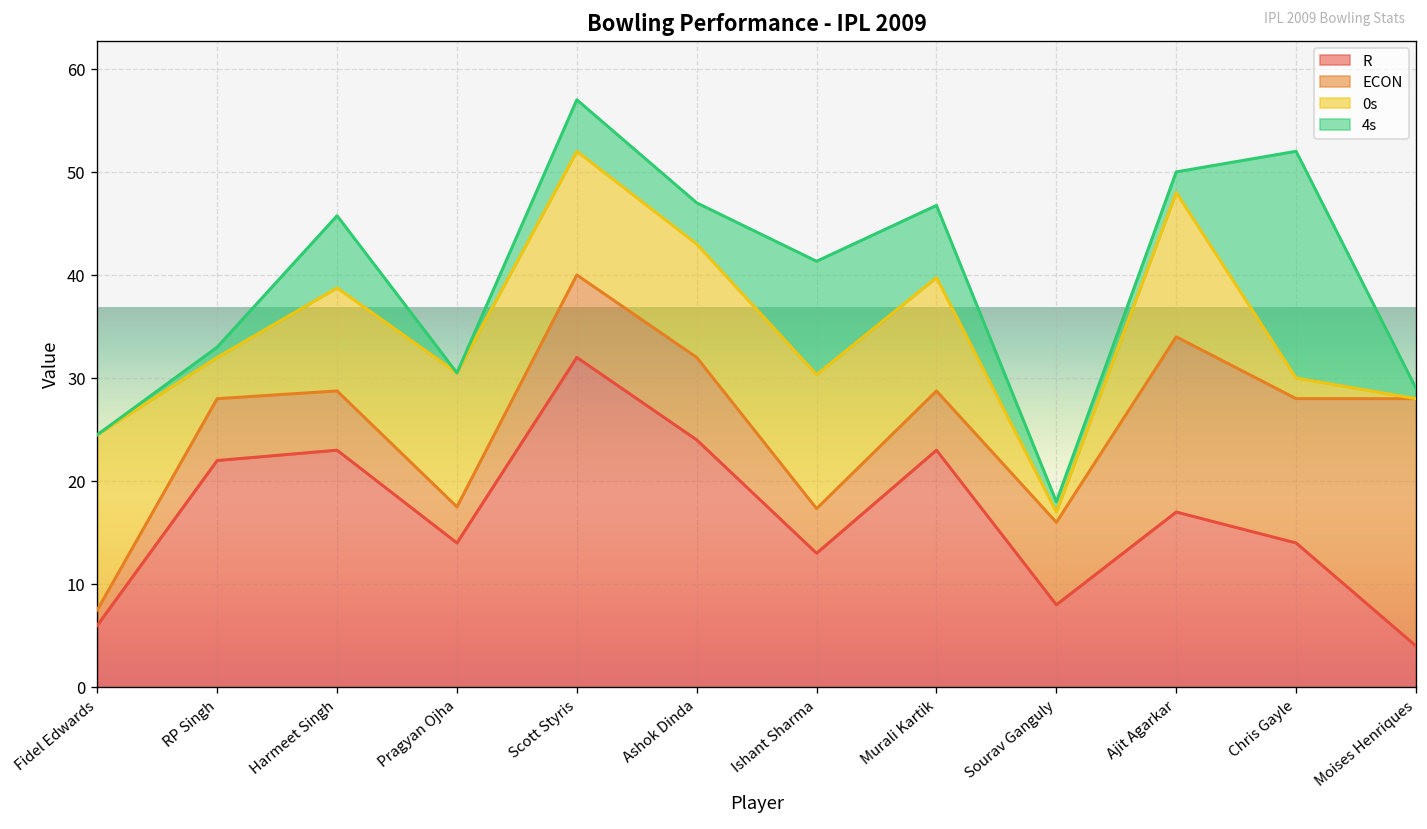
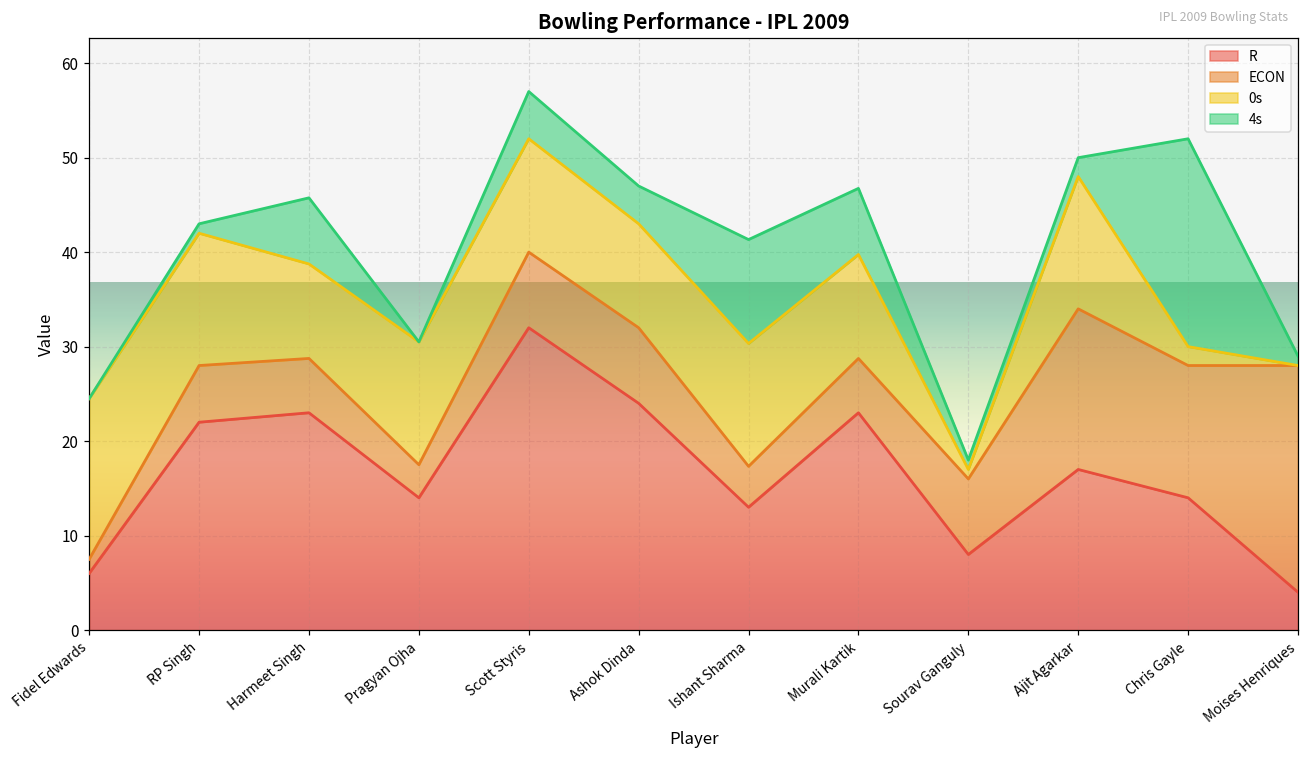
0s, RP Singh: 4 -> 14
